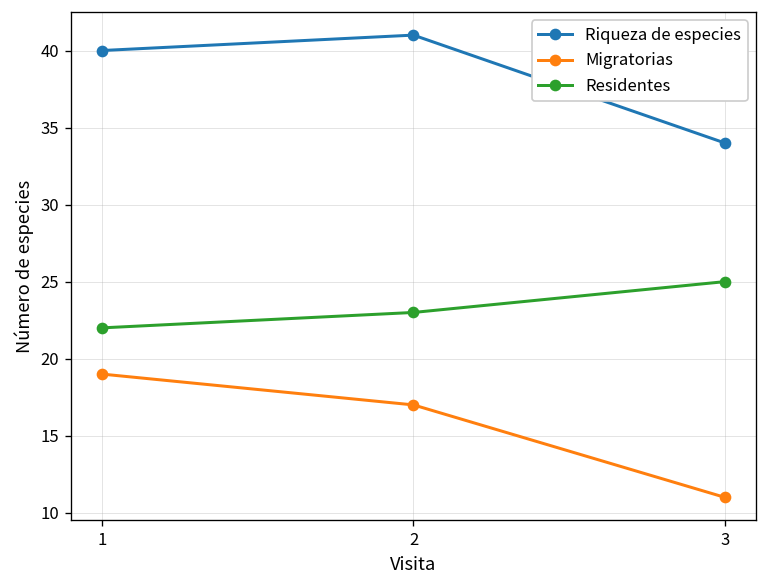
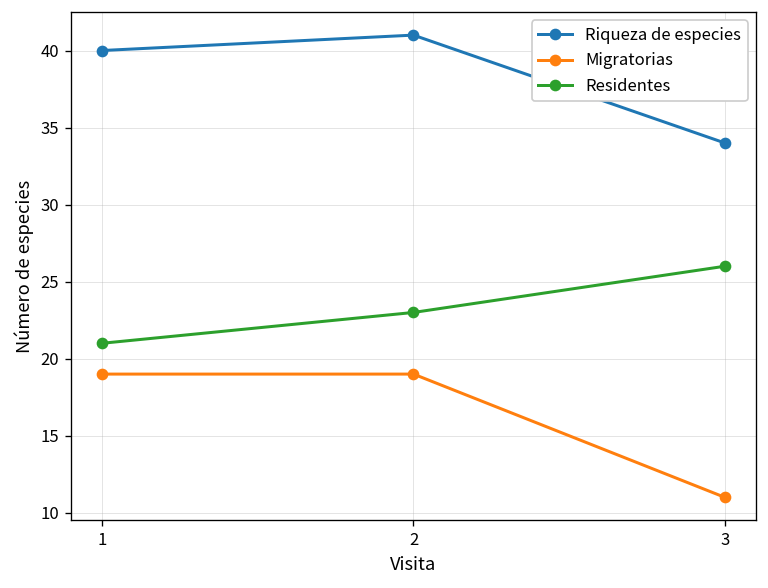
Residentes, 1: 22 -> 21
Migratorias, 2: 17 -> 19
Residentes, 3: 25 -> 26
